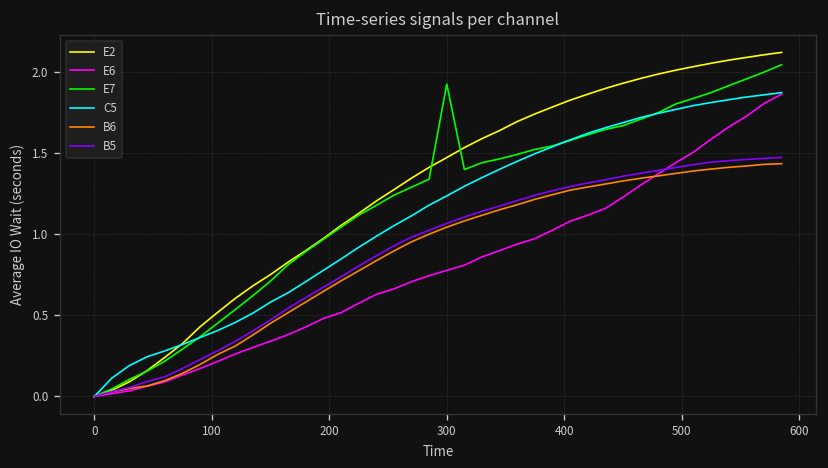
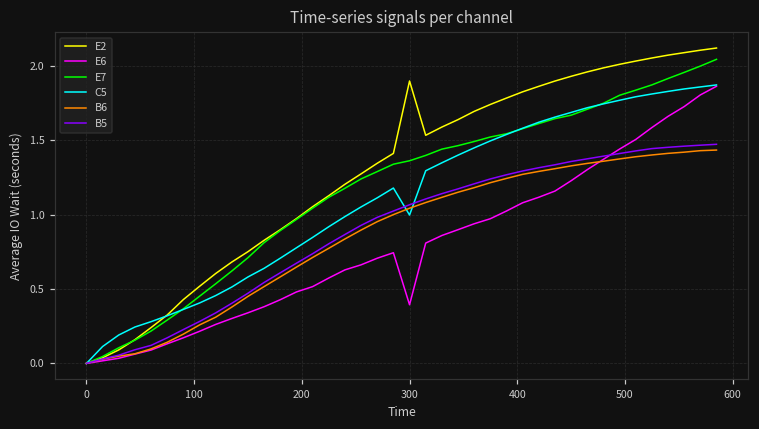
E2, 300: 1.47 -> 1.90
E6, 300: 0.78 -> 0.39
E7, 300: 1.93 -> 1.36
C5, 300: 1.24 -> 1.00
